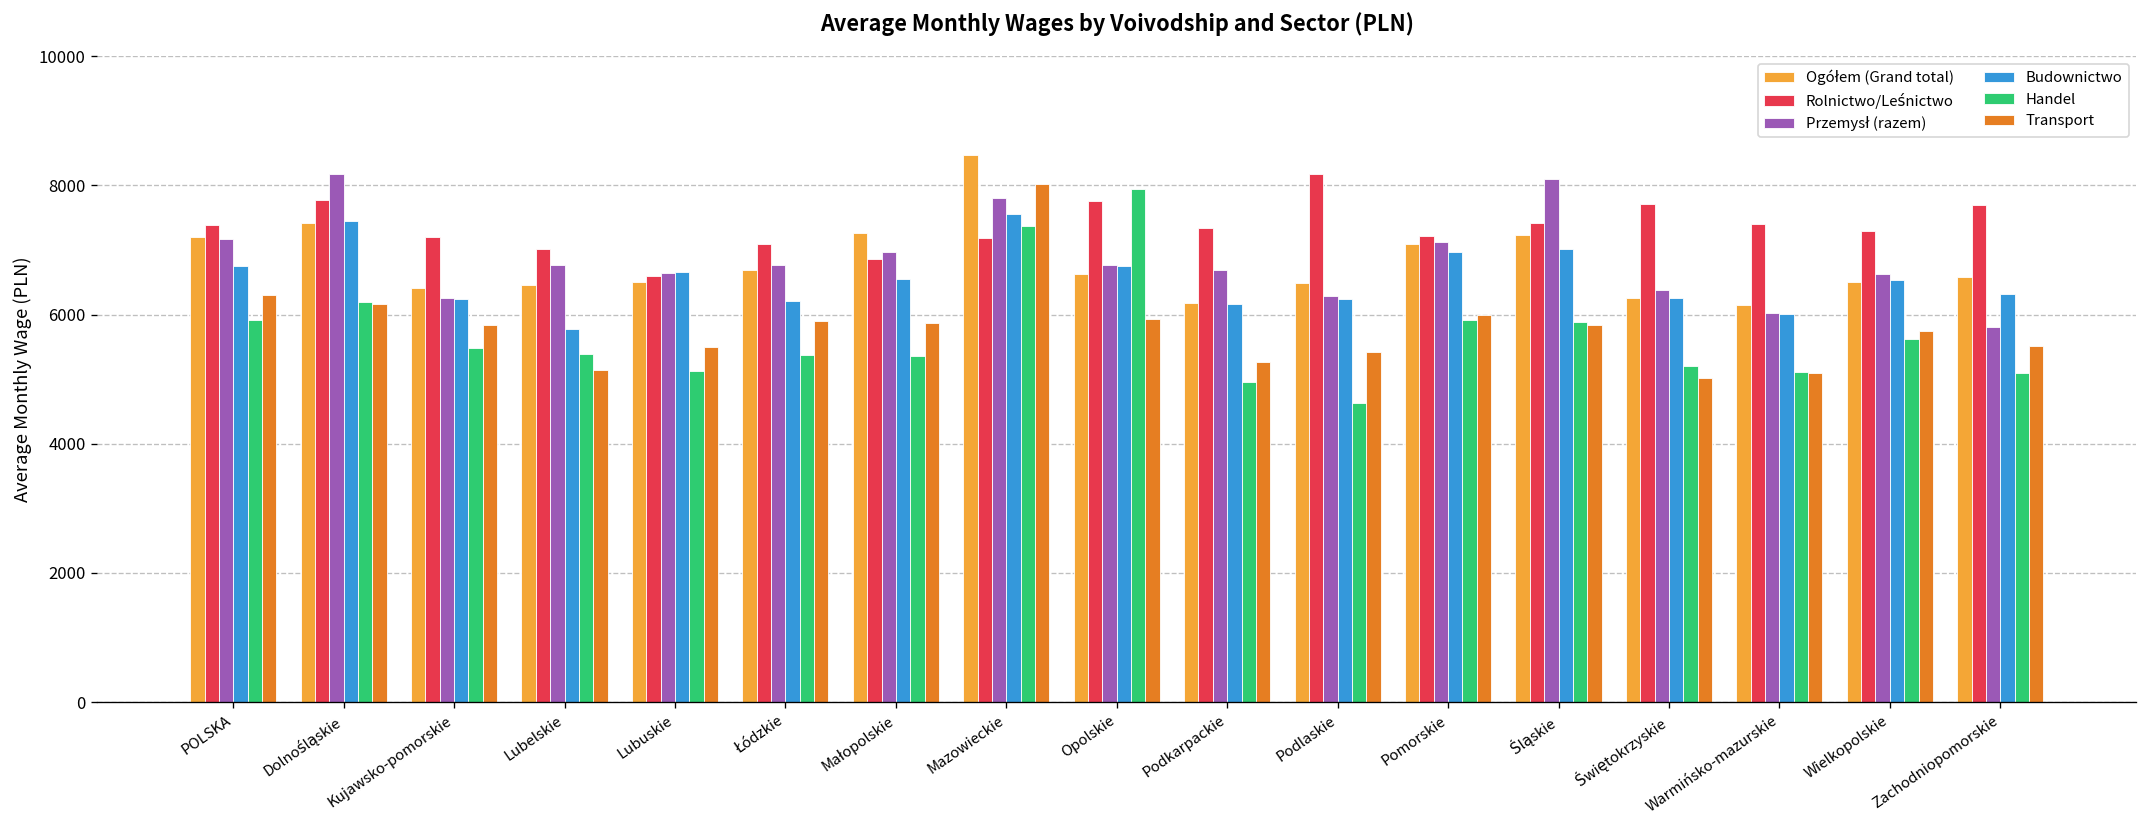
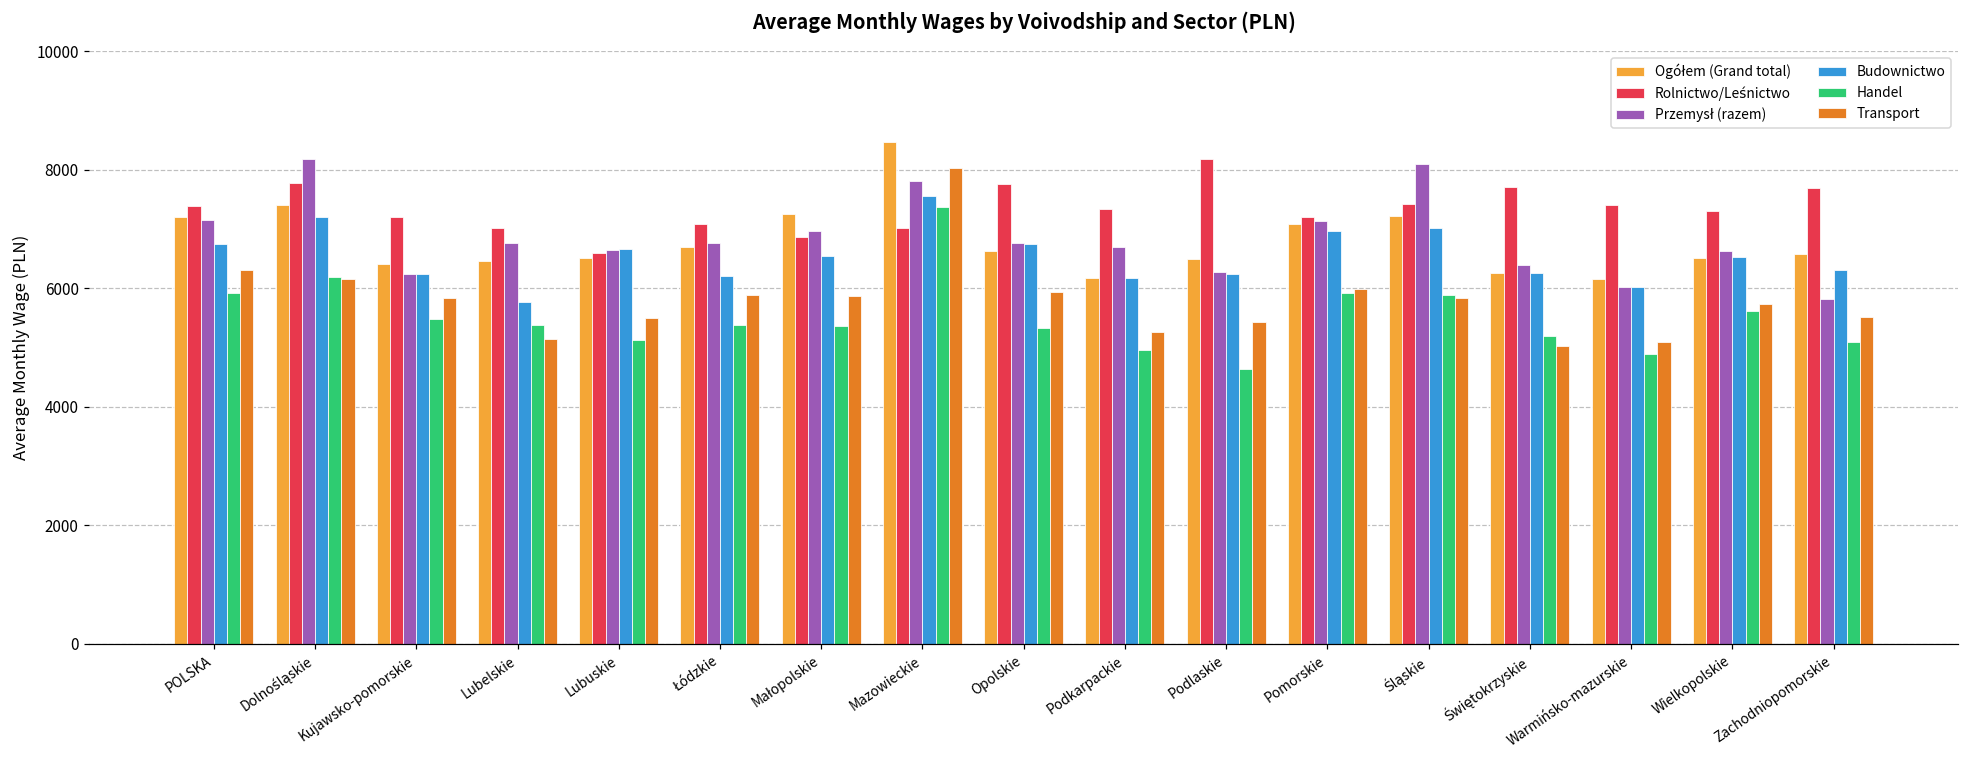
Budownictwo, Dolnośląskie: 7400 -> 7200
Rolnictwo/Leśnictwo, Mazowieckie: 7200 -> 7000
Handel, Opolskie: 7900 -> 5300
Handel, Warmińsko-mazurskie: 5100 -> 4900
